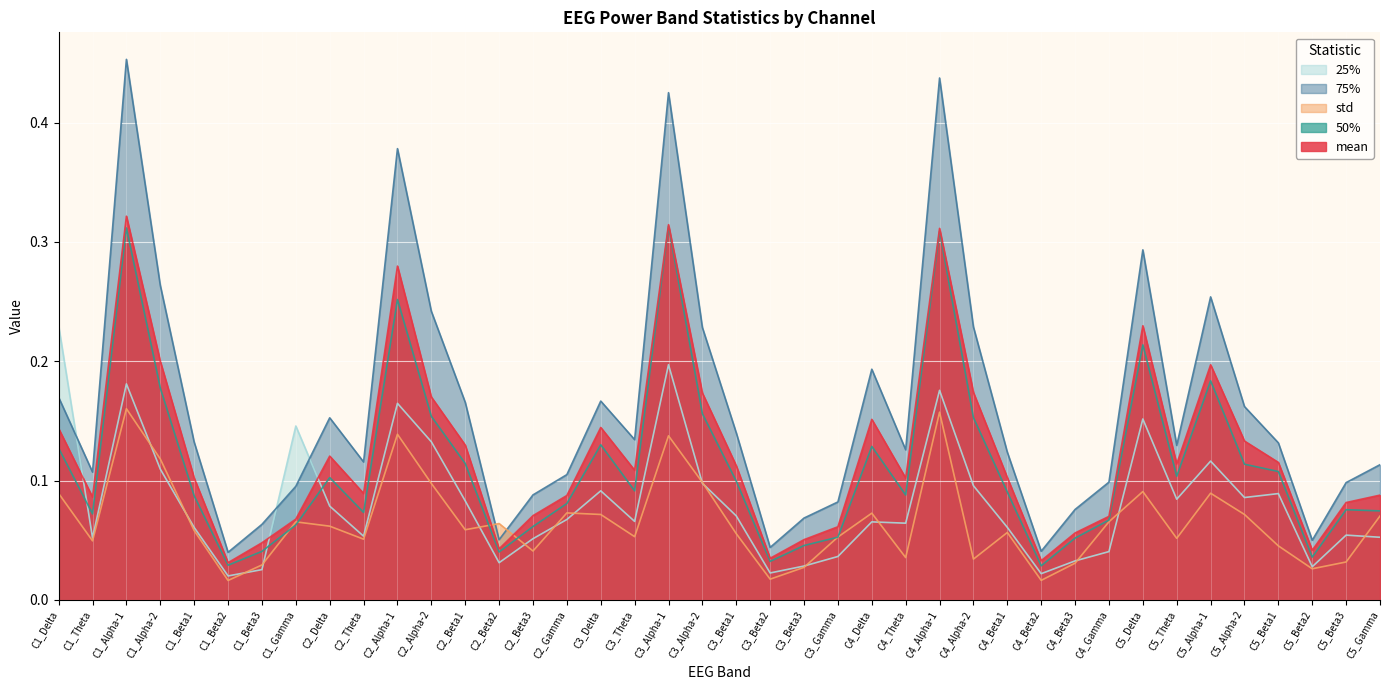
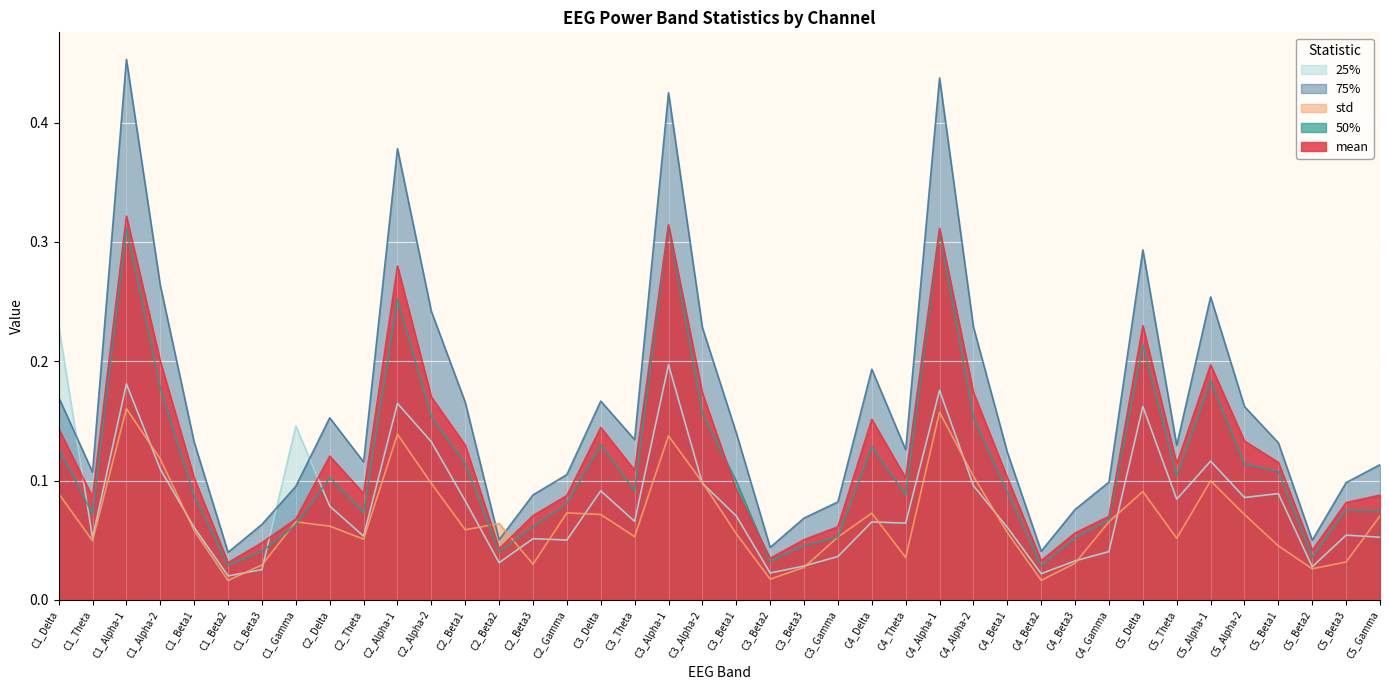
std, C2_Beta3: 0.041 -> 0.030
25%, C2_Gamma: 0.067 -> 0.050
mean, C3_Beta1: 0.112 -> 0.092
std, C4_Alpha-2: 0.034 -> 0.104
25%, C5_Delta: 0.152 -> 0.162
std, C5_Alpha-1: 0.089 -> 0.100
